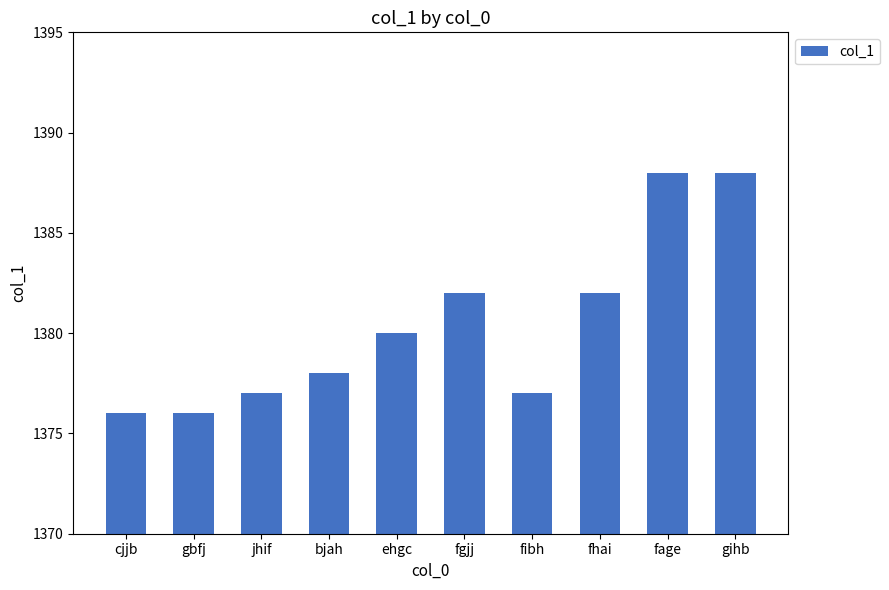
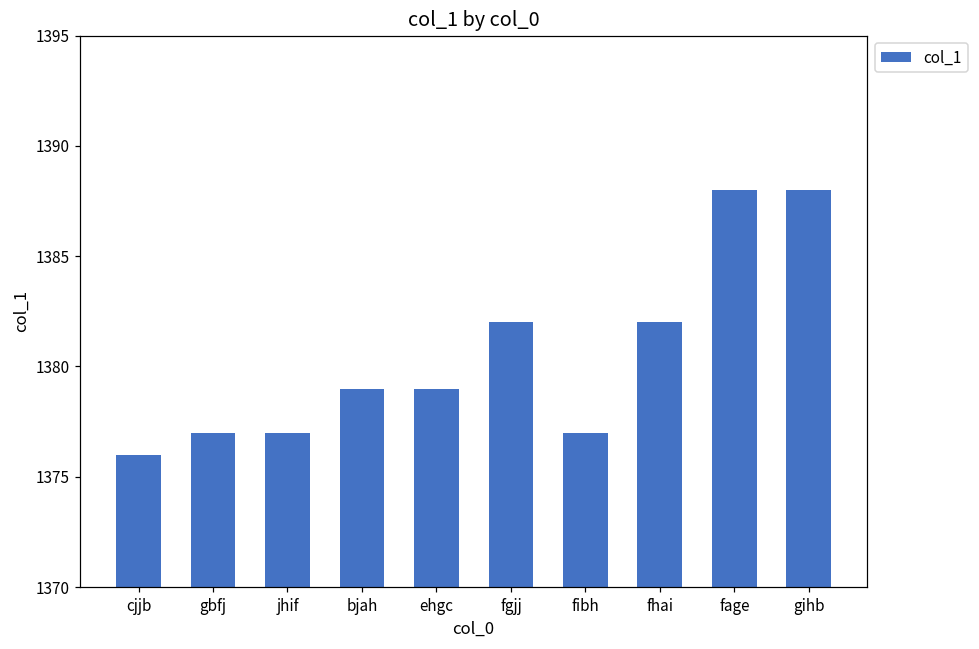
gbfj: 1376 -> 1377
bjah: 1378 -> 1379
ehgc: 1380 -> 1379
